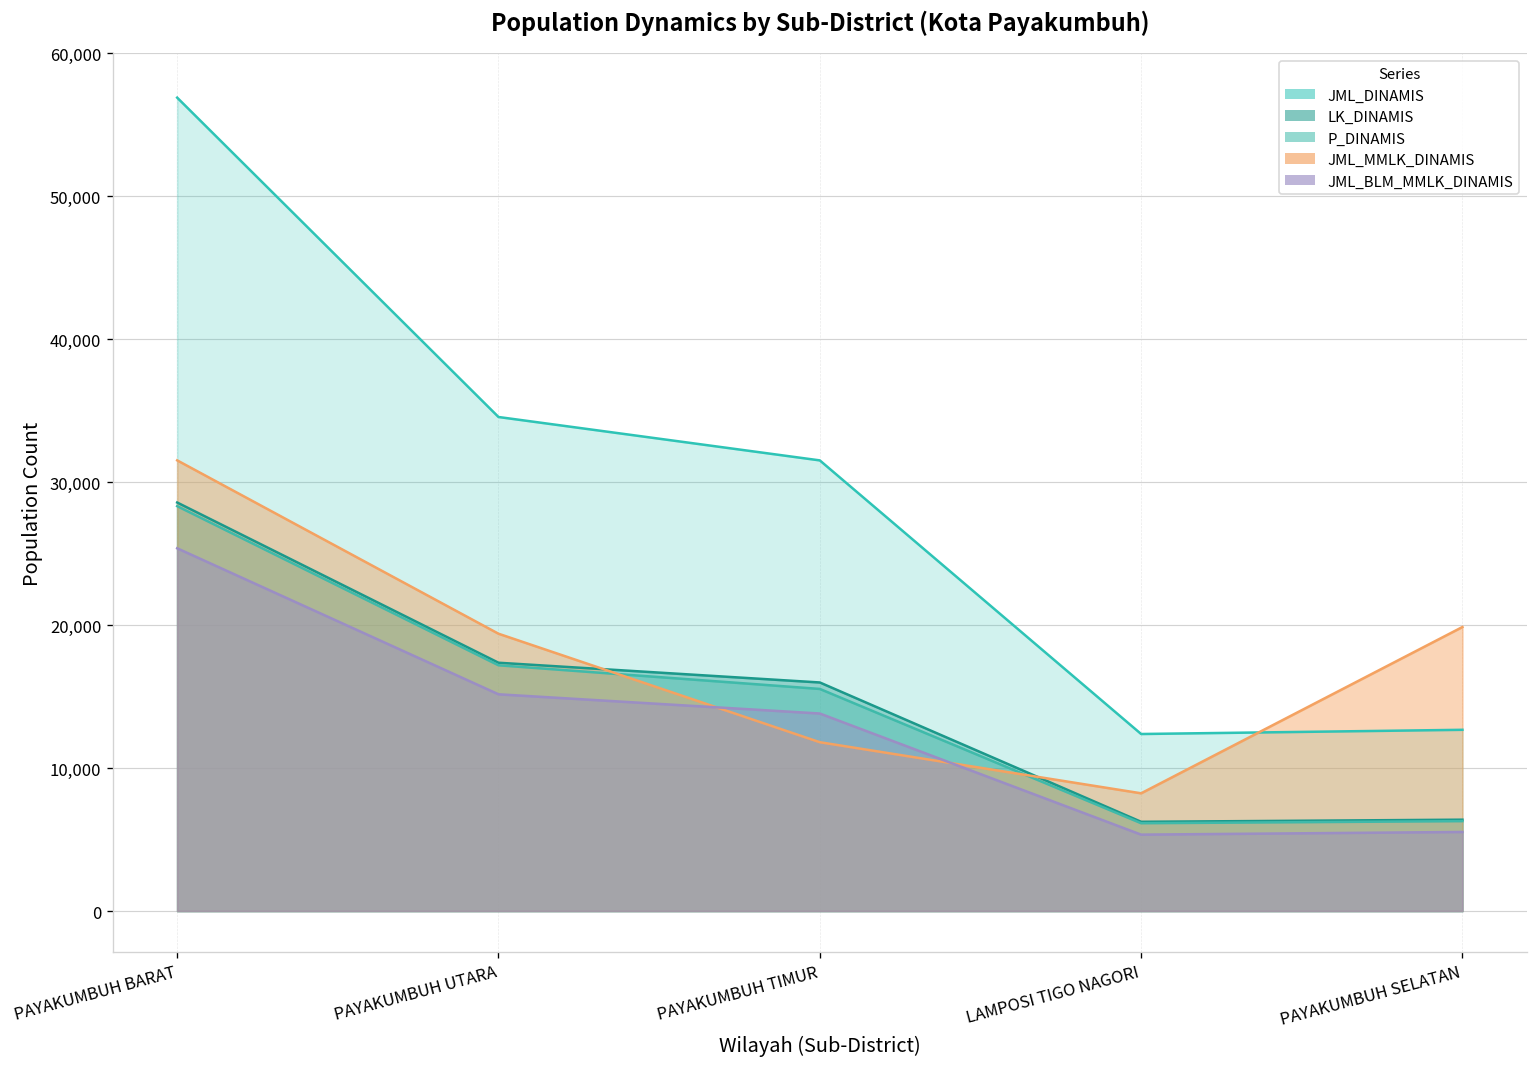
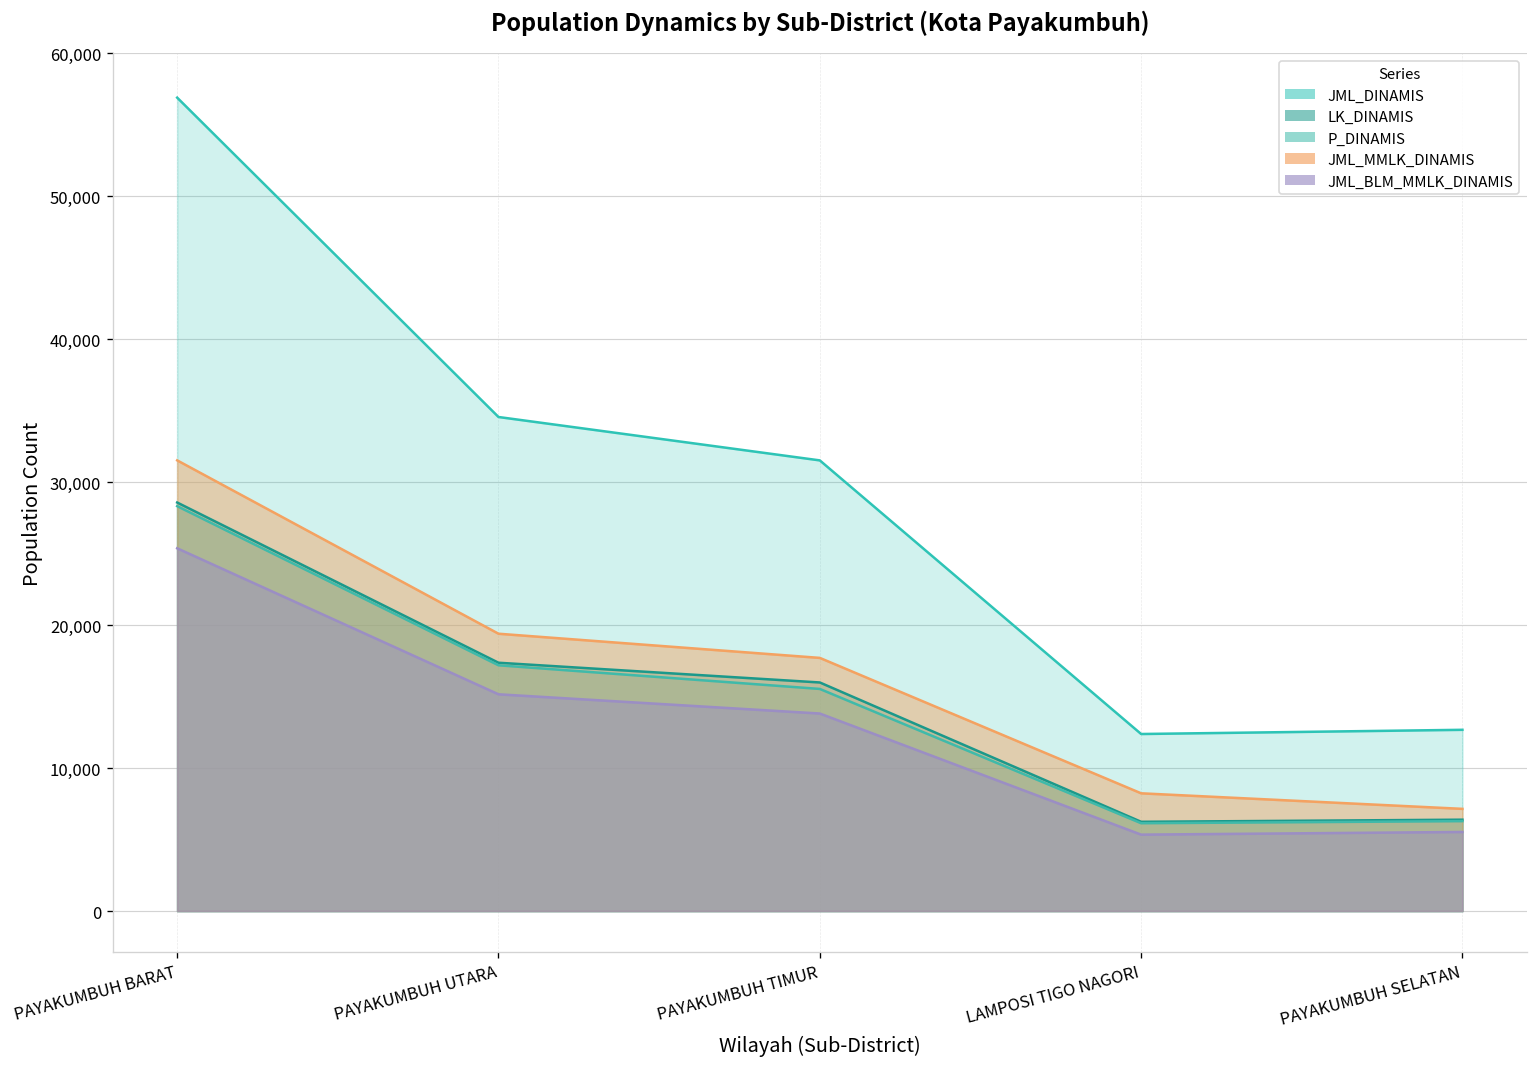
JML_MMLK_DINAMIS, PAYAKUMBUH TIMUR: 11,800 -> 17,700
JML_MMLK_DINAMIS, PAYAKUMBUH SELATAN: 19,900 -> 7,100
